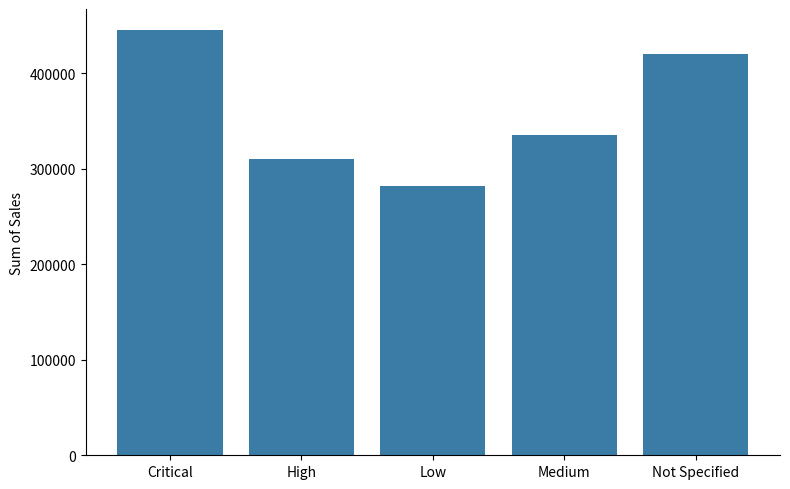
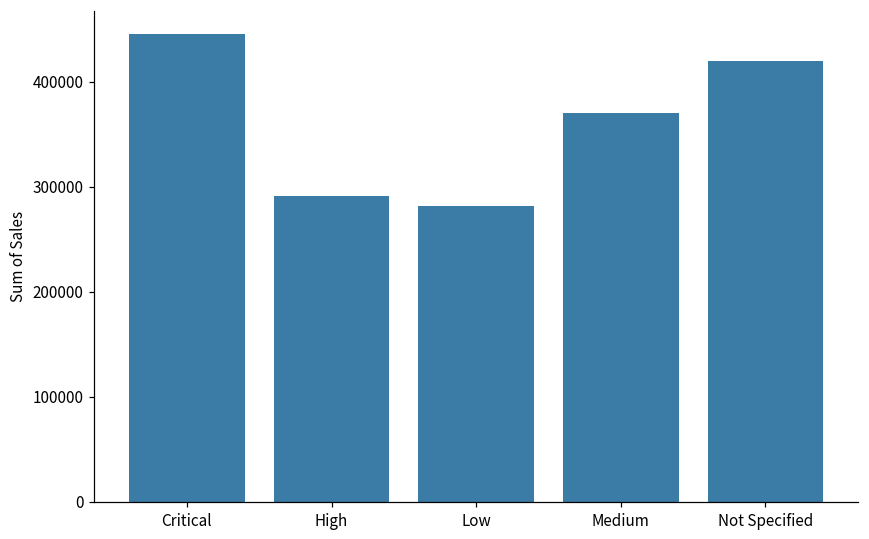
High: 310000 -> 290000
Medium: 330000 -> 370000
